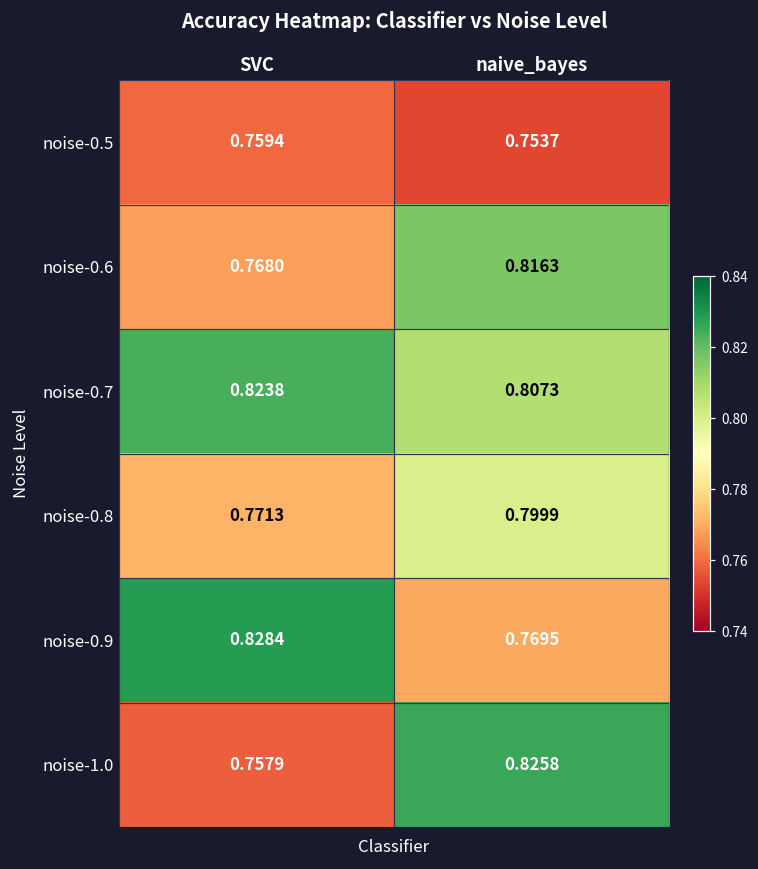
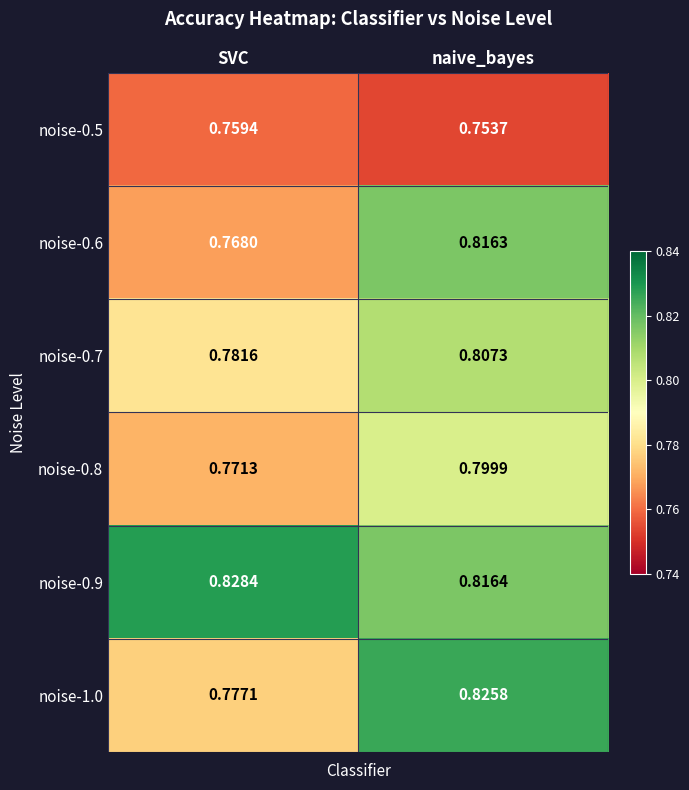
noise-0.7, SVC: 0.8238 -> 0.7816
noise-0.9, naive_bayes: 0.7695 -> 0.8164
noise-1.0, SVC: 0.7579 -> 0.7771
